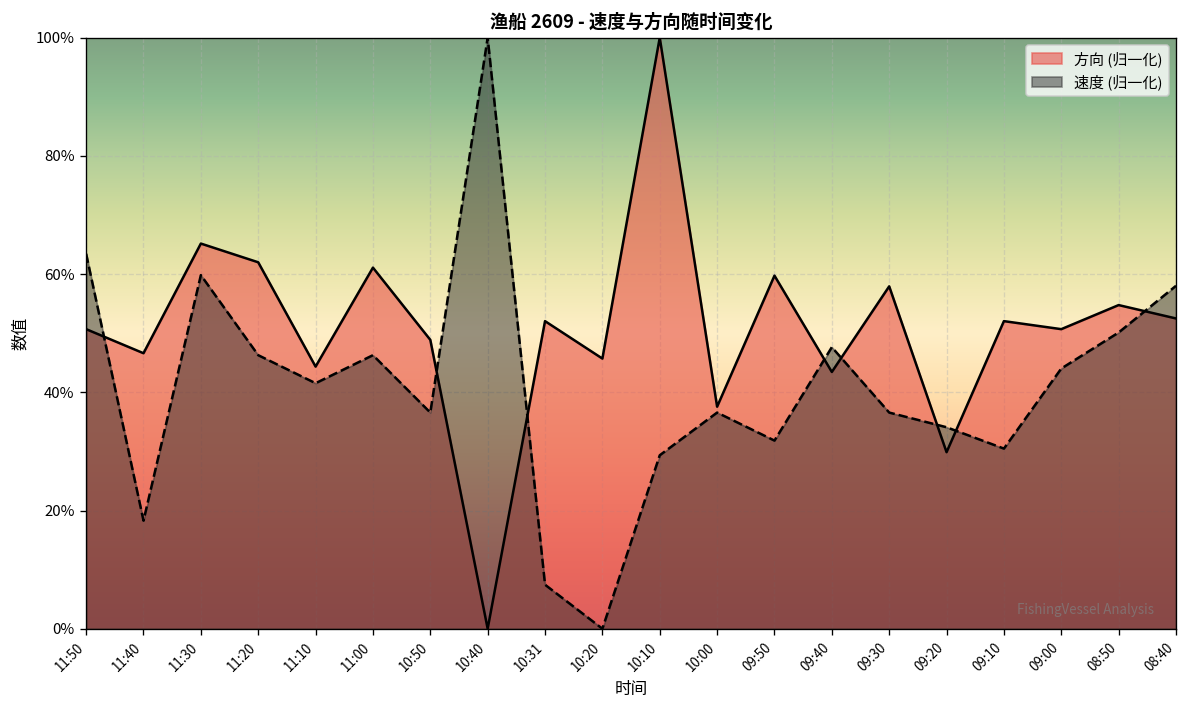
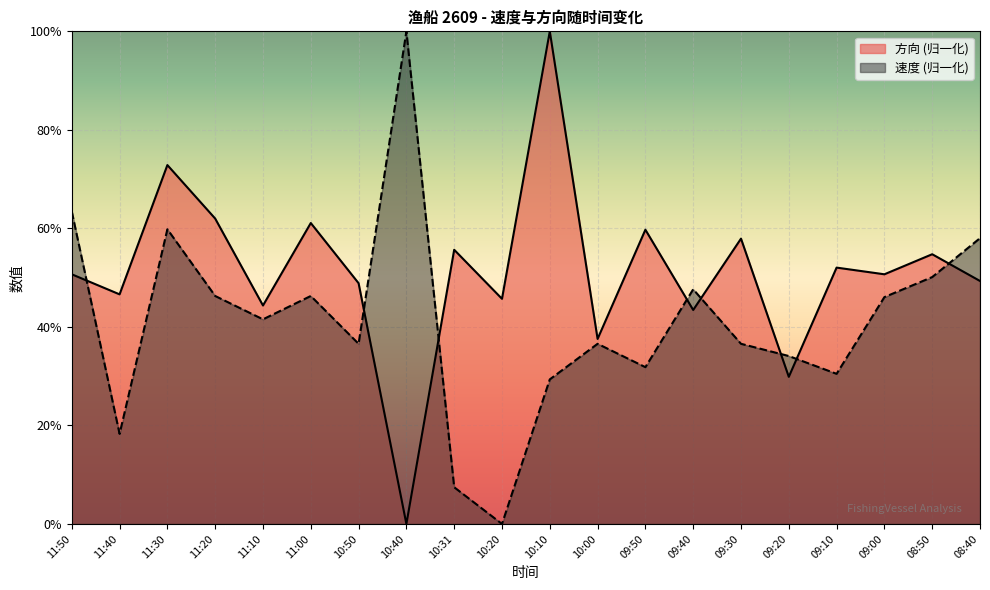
方向 (归一化), 11:30: 65% -> 73%
方向 (归一化), 10:31: 52% -> 56%
速度 (归一化), 09:00: 44% -> 46%
方向 (归一化), 08:40: 52% -> 49%
